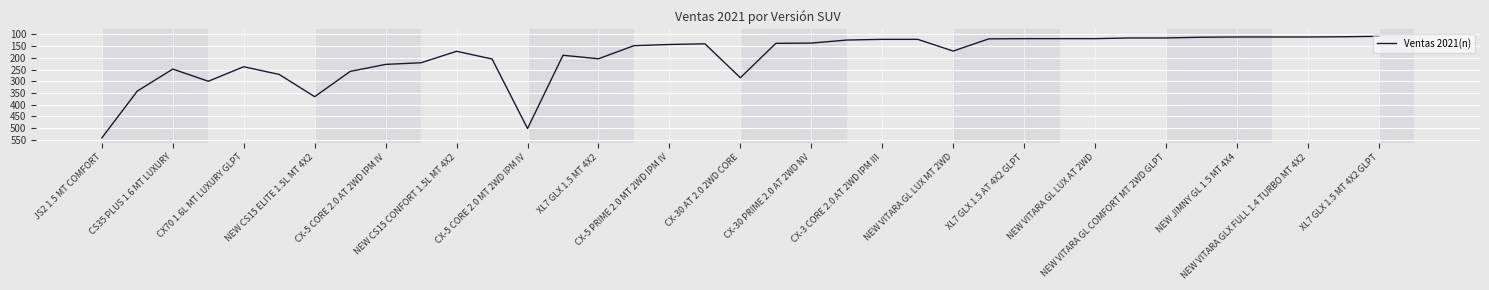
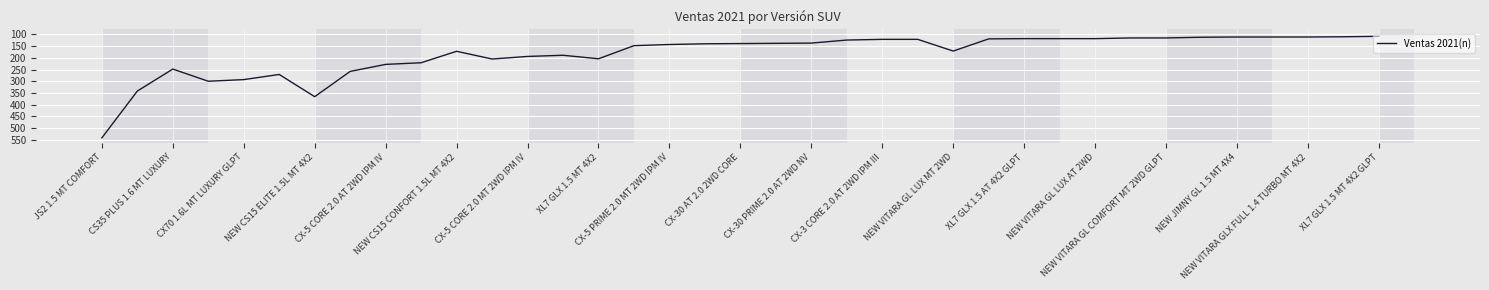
CX70 1.6L MT LUXURY GLPT: 240 -> 290
CX-5 CORE 2.0 MT 2WD IPM IV: 500 -> 190
CX-30 AT 2.0 2WD CORE: 290 -> 140
